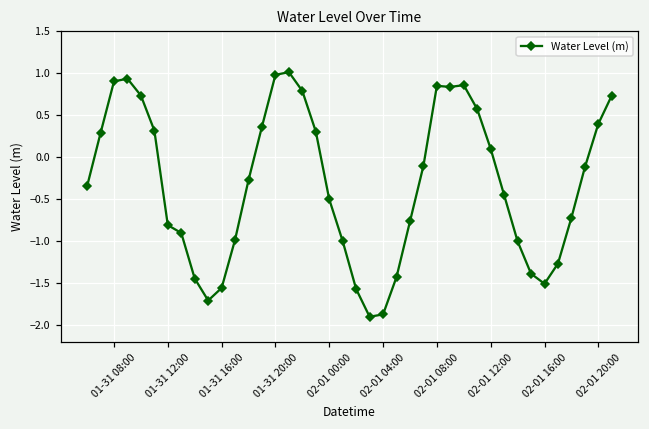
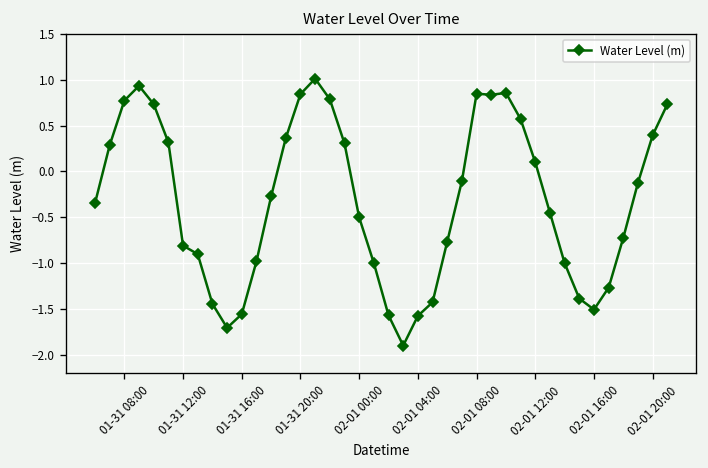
01-31 08:00: 0.9 -> 0.8
01-31 20:00: 1.0 -> 0.8
02-01 04:00: -1.9 -> -1.6
